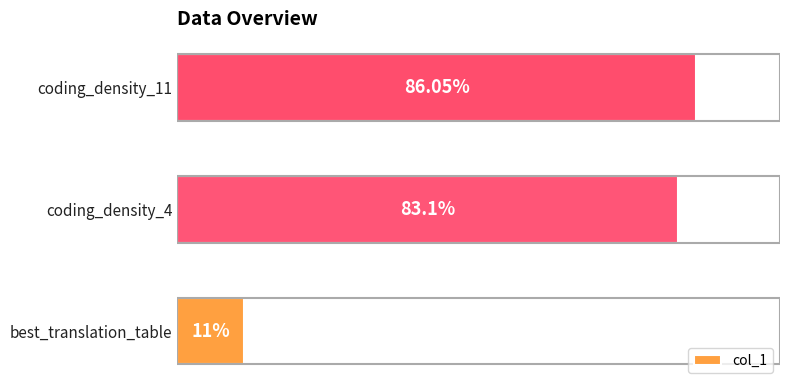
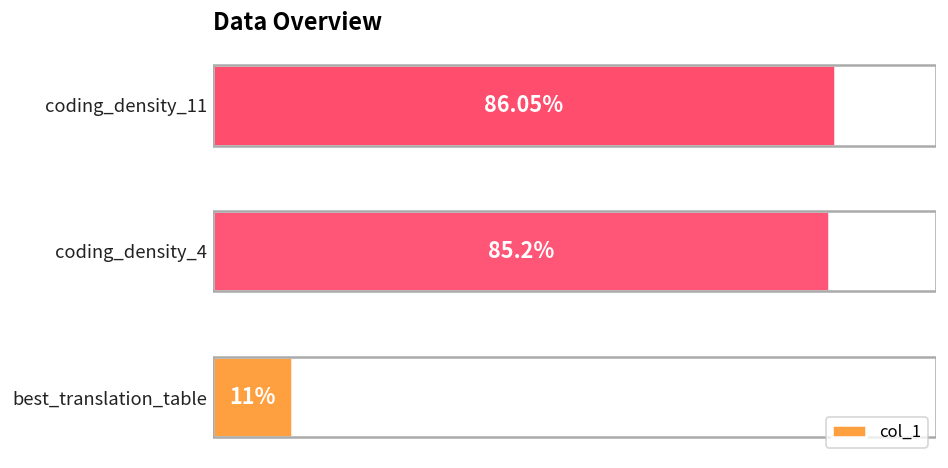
coding_density_4: 83.1% -> 85.2%
